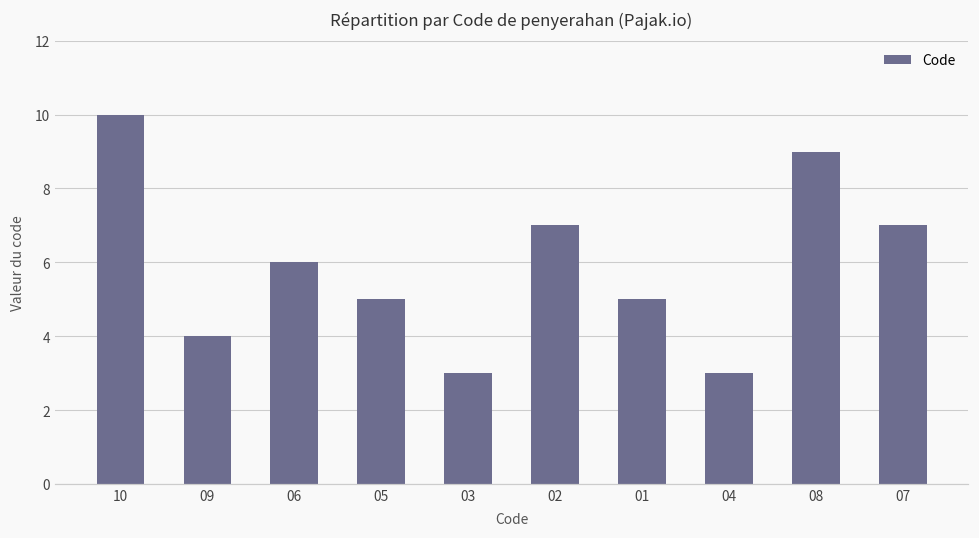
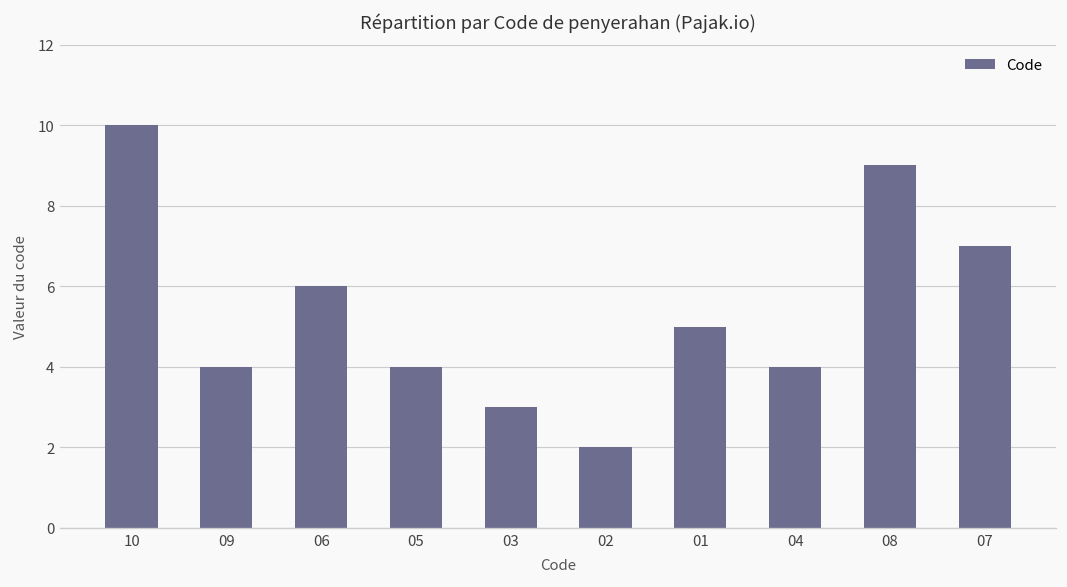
05: 5 -> 4
02: 7 -> 2
04: 3 -> 4
